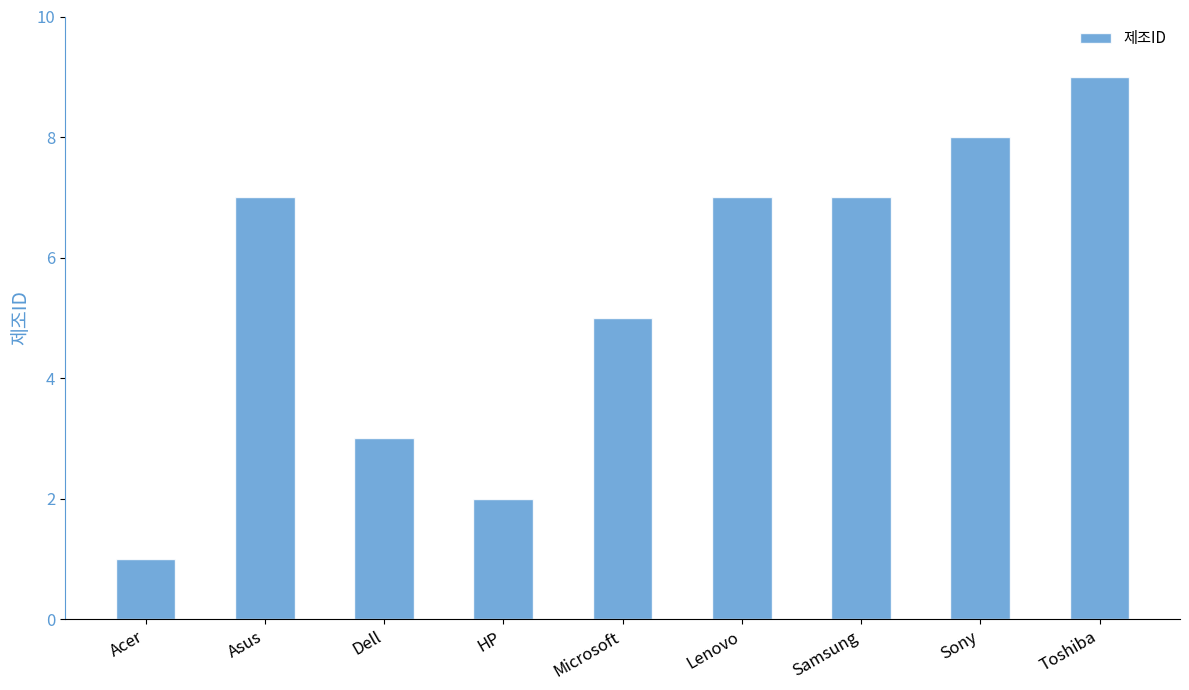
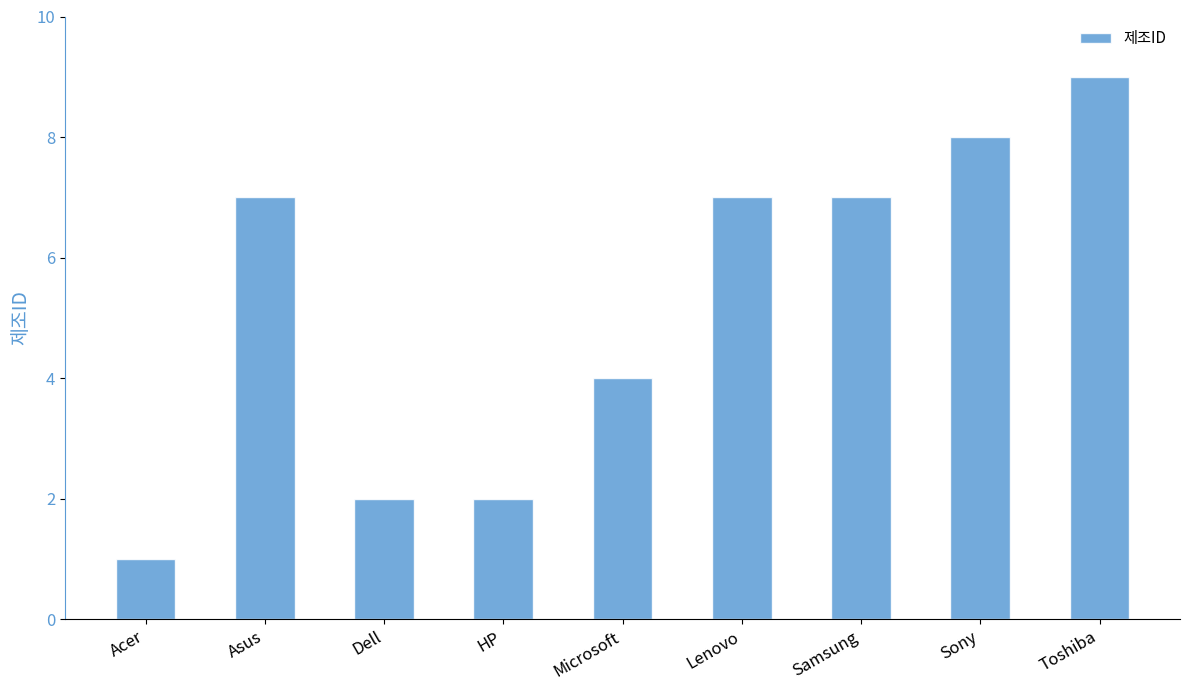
Dell: 3 -> 2
Microsoft: 5 -> 4
